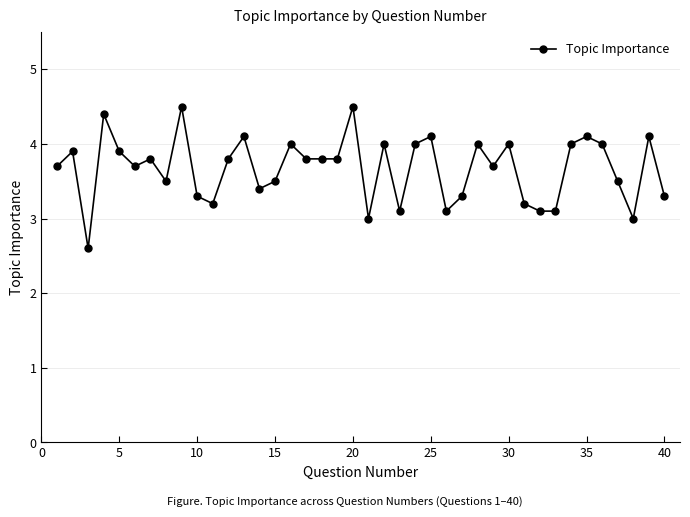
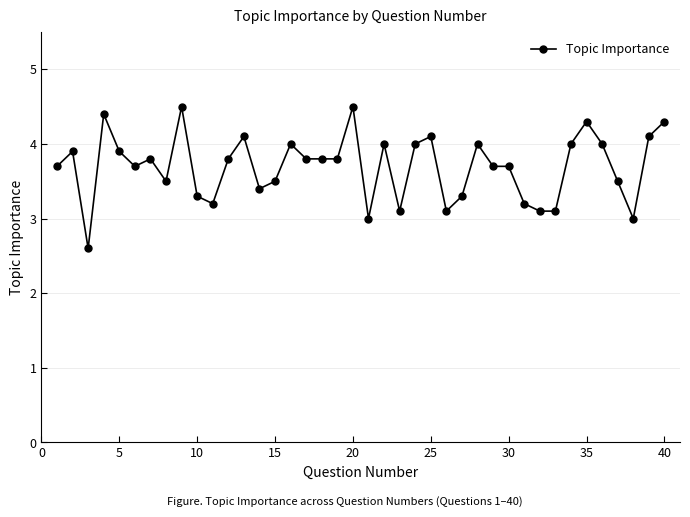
30: 4.0 -> 3.7
35: 4.1 -> 4.3
40: 3.3 -> 4.3
